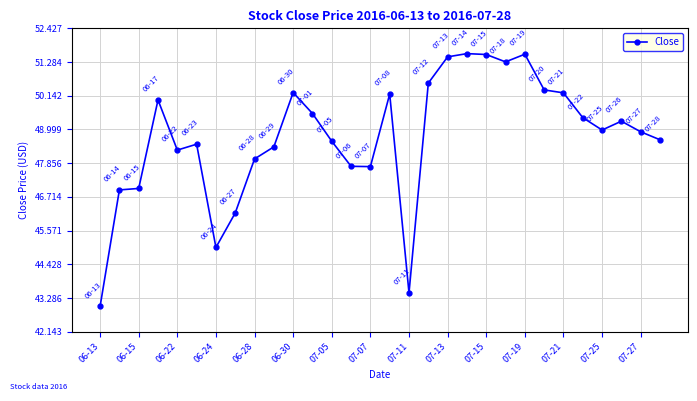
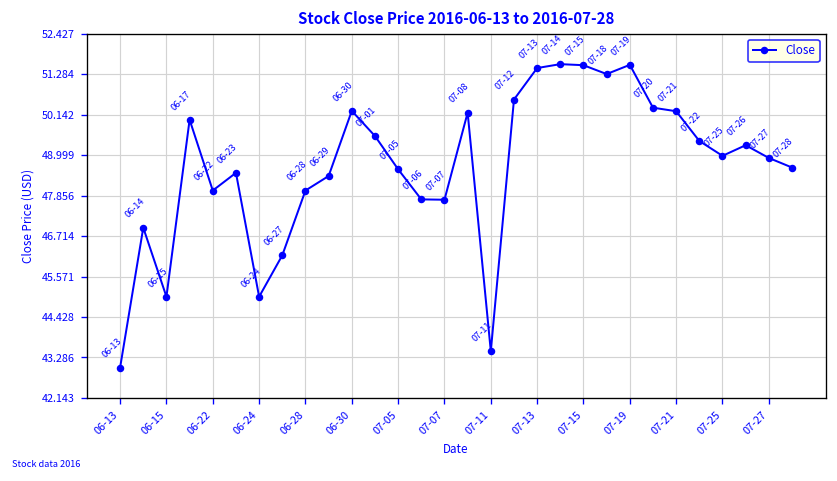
06-15: 47 -> 45
06-22: 48.3 -> 48.0
